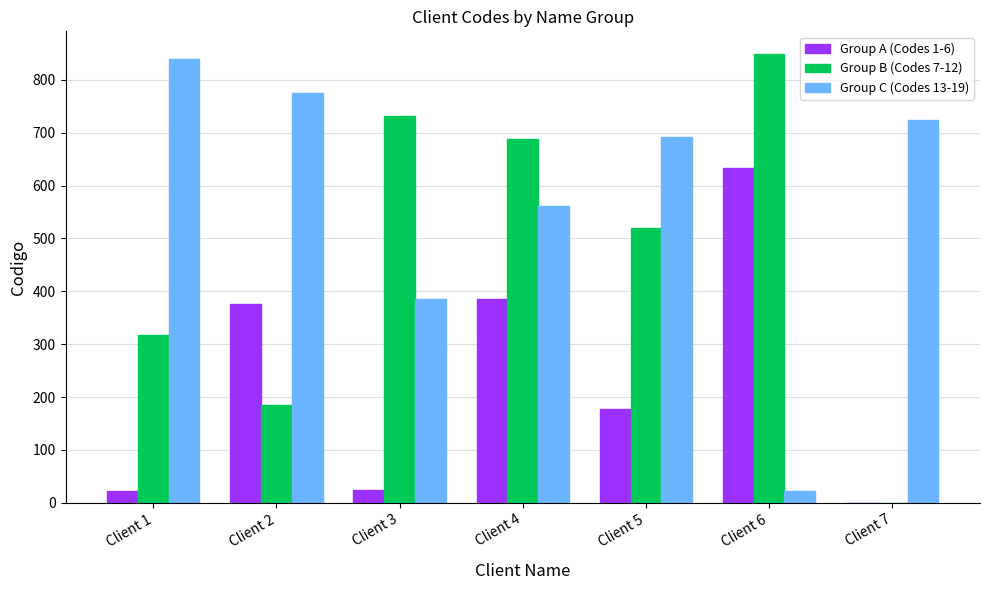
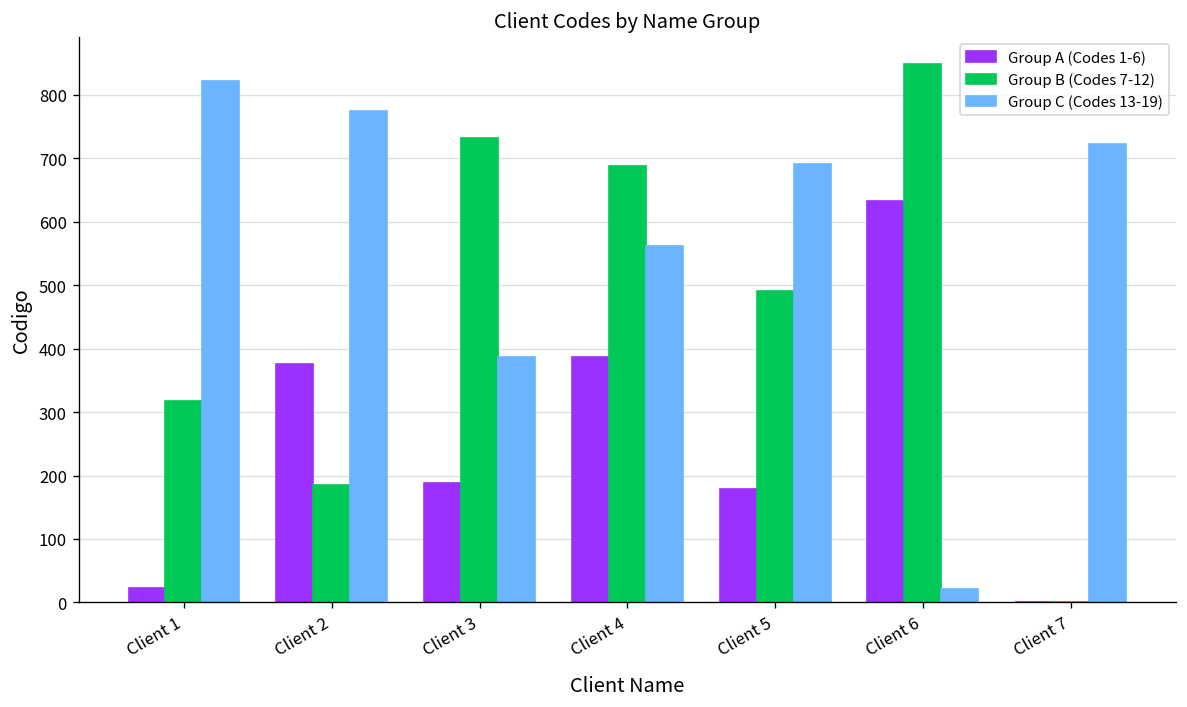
Group C (Codes 13-19), Client 1: 840 -> 820
Group A (Codes 1-6), Client 3: 30 -> 190
Group B (Codes 7-12), Client 5: 520 -> 490
